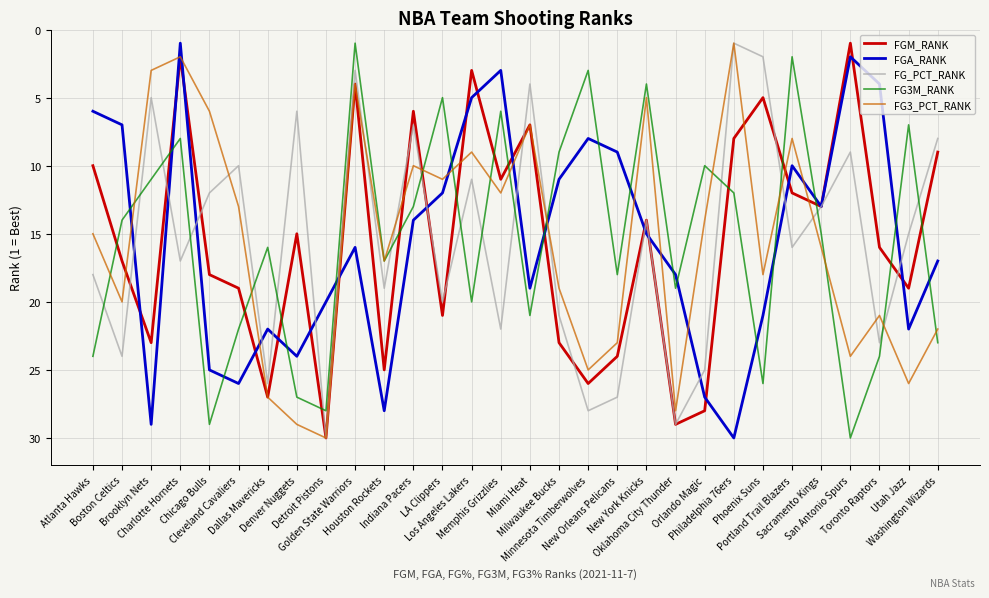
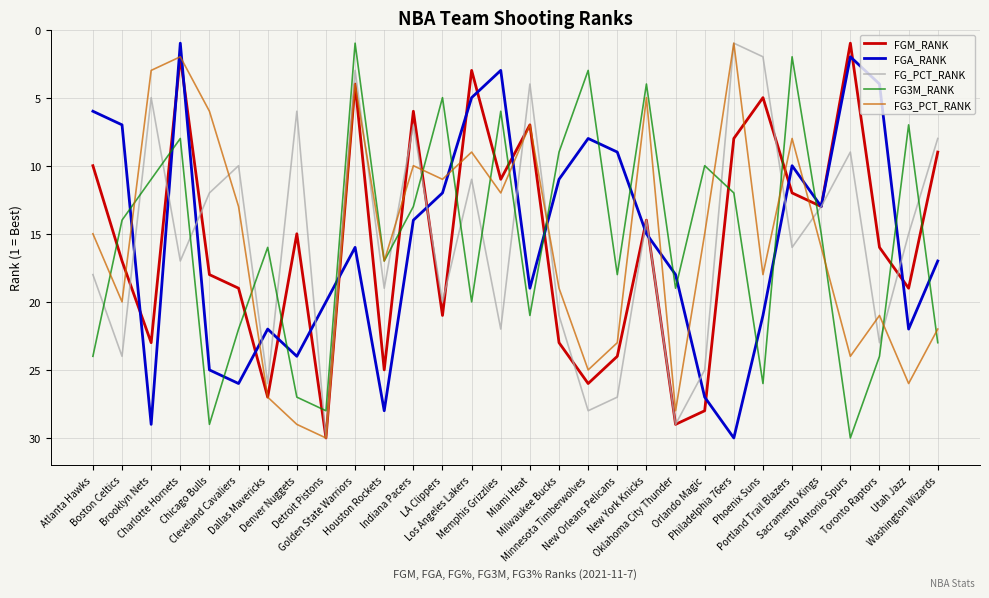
FG3_PCT_RANK, Orlando Magic: 14 -> 15
